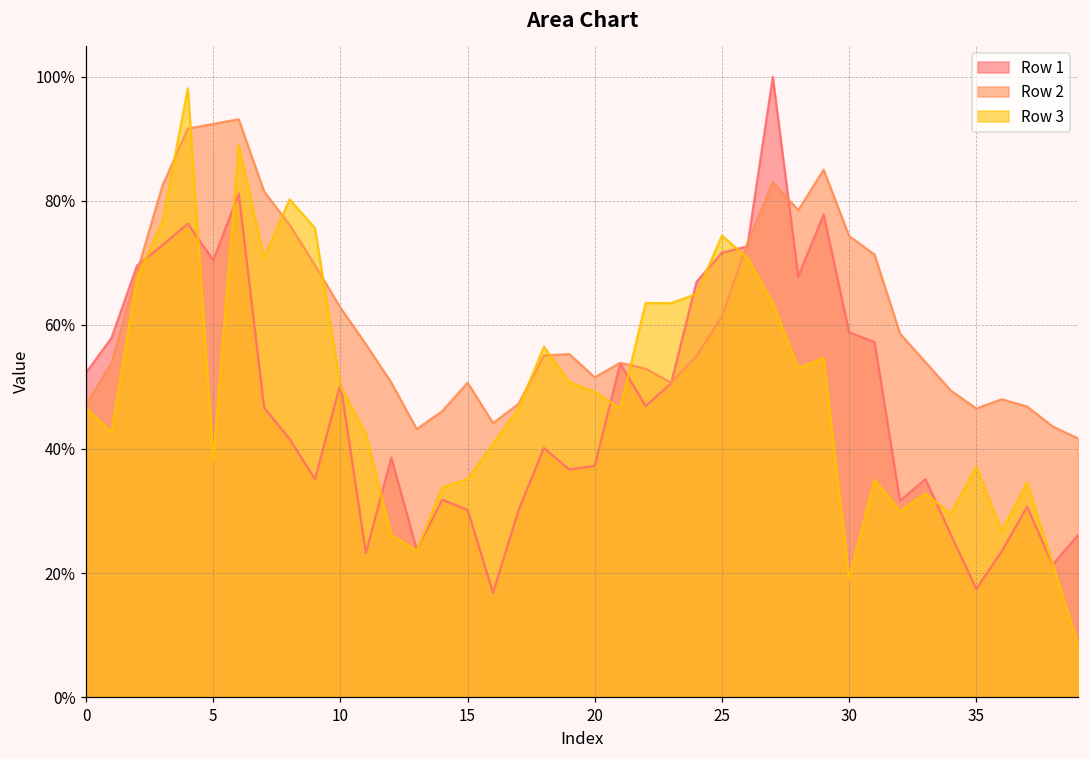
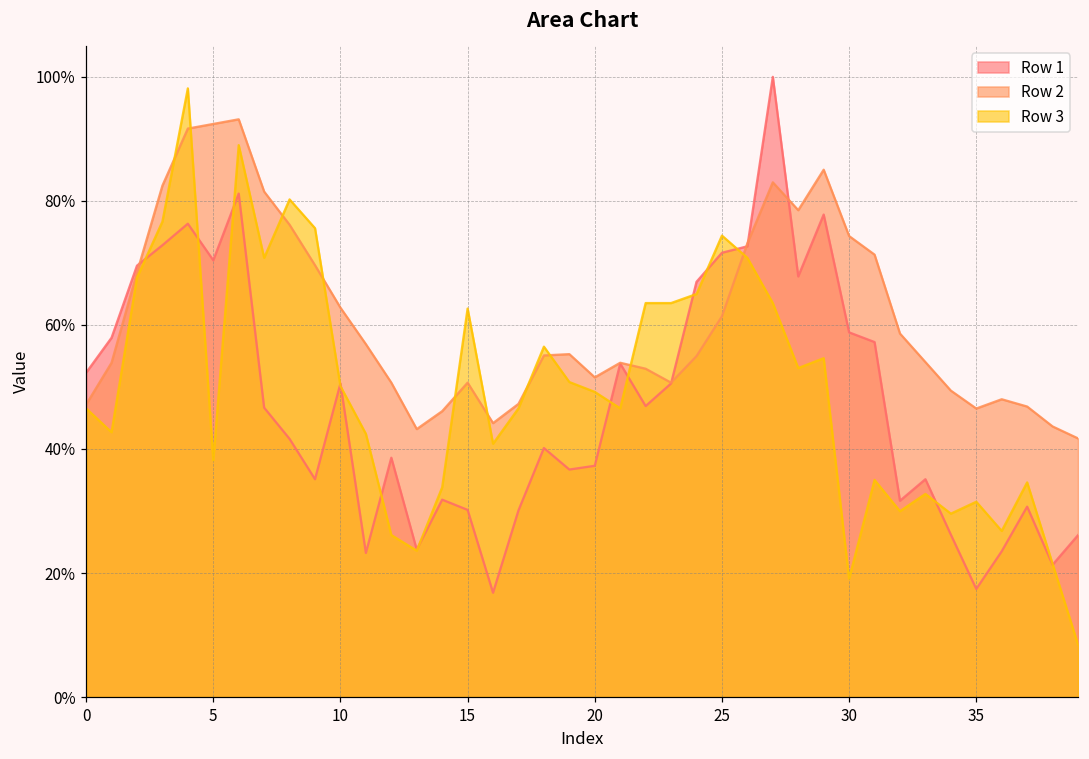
Row 3, 15: 35% -> 63%
Row 3, 35: 37% -> 31%
